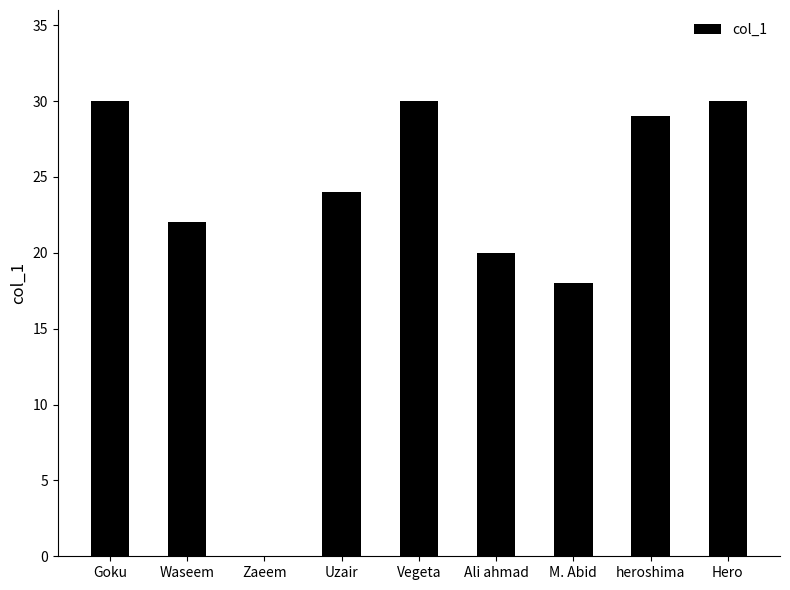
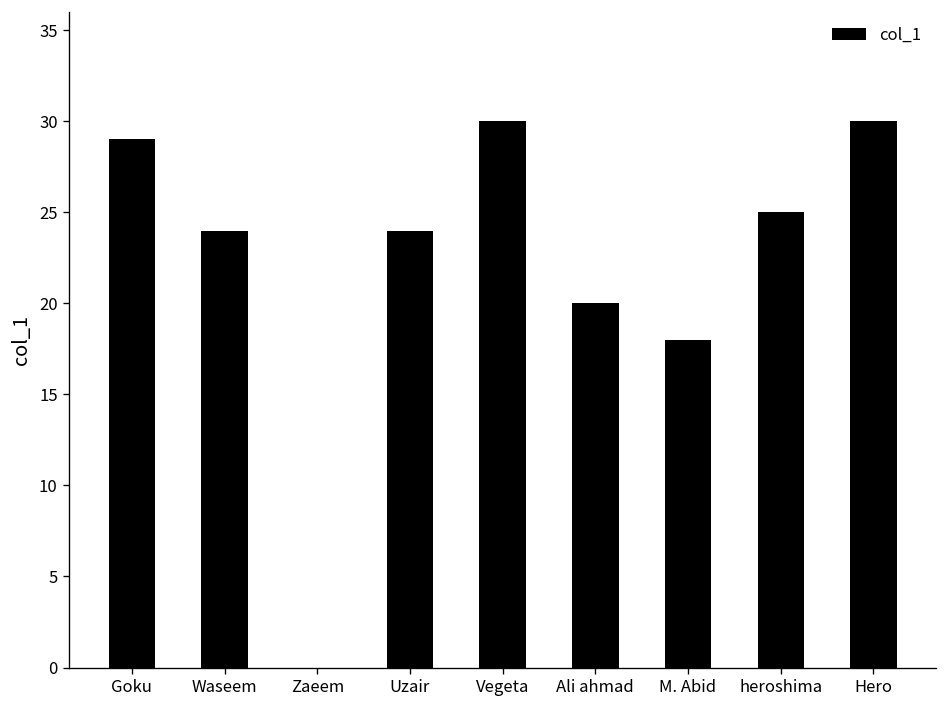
Goku: 30 -> 29
Waseem: 22 -> 24
heroshima: 29 -> 25
